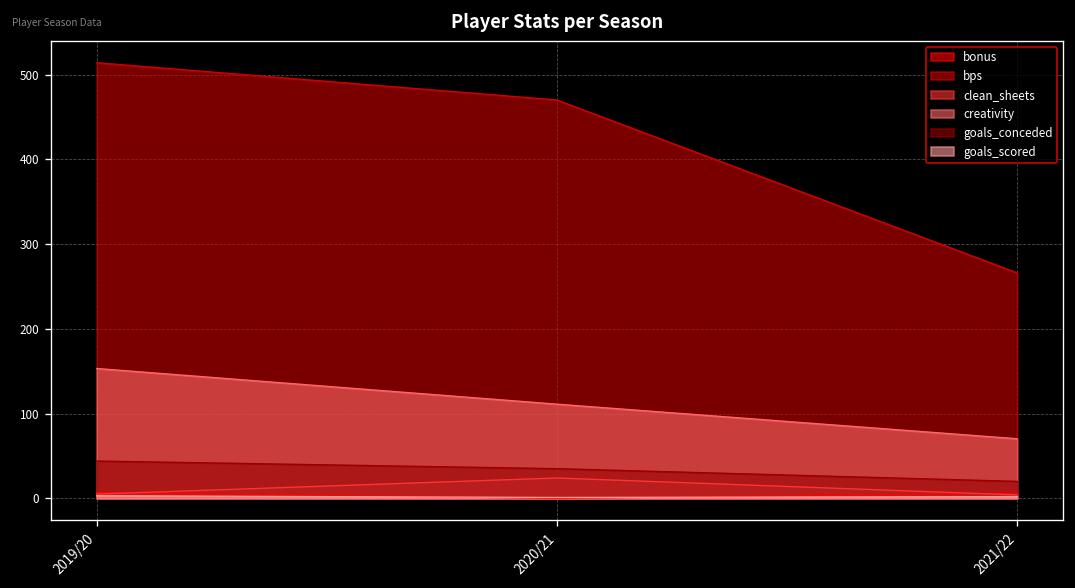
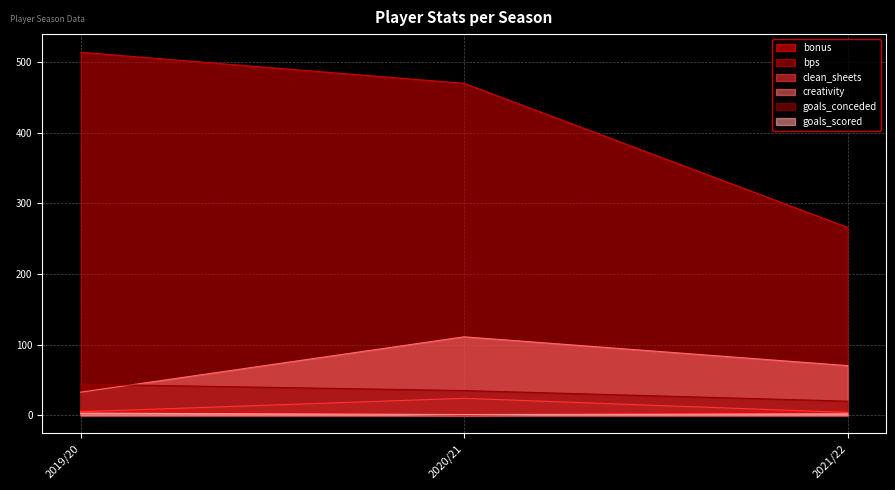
creativity, 2019/20: 150 -> 30
